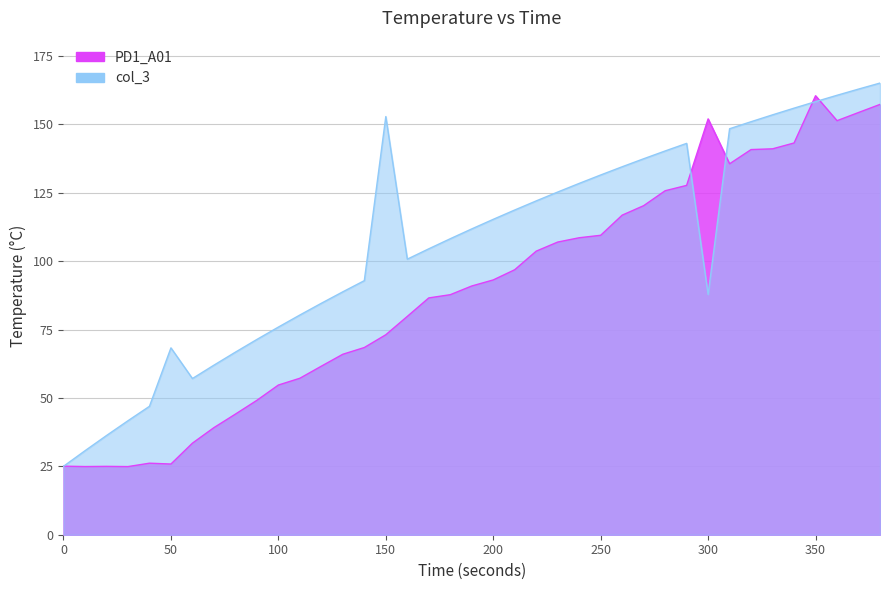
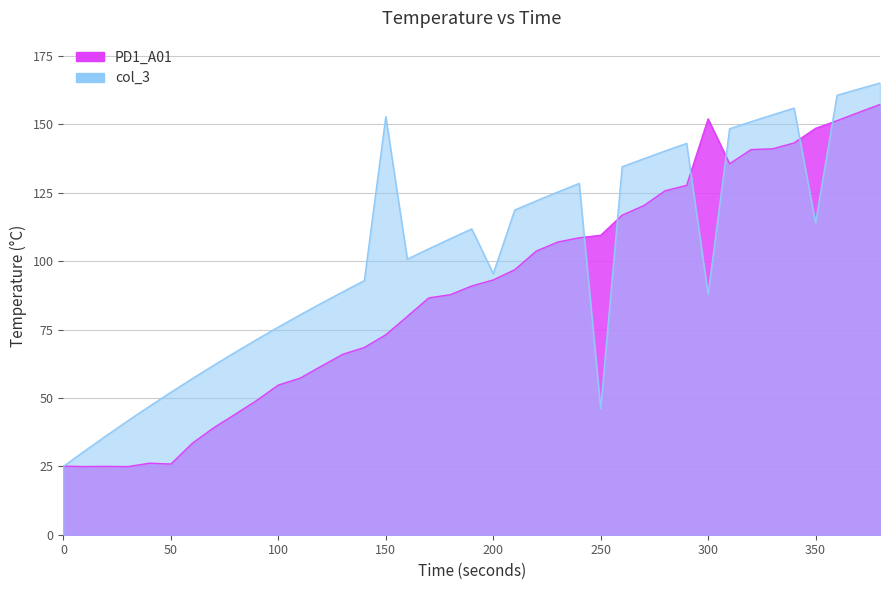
col_3, 50: 68 -> 52
col_3, 200: 115 -> 95
col_3, 250: 131 -> 46
PD1_A01, 350: 160 -> 149
col_3, 350: 158 -> 114
